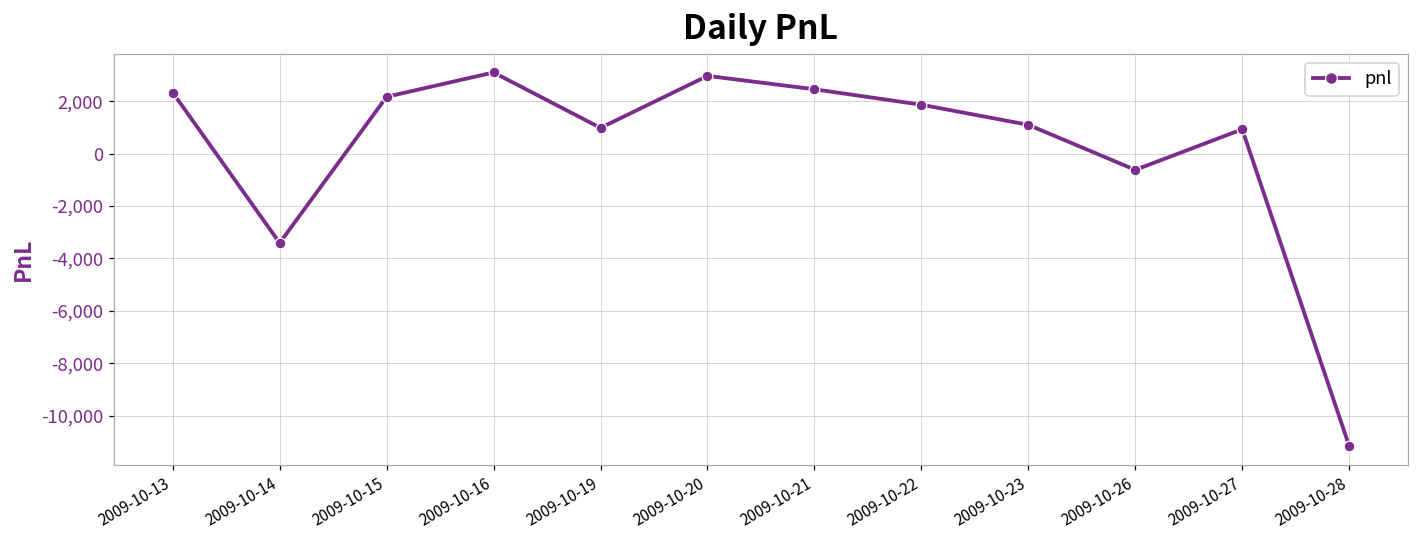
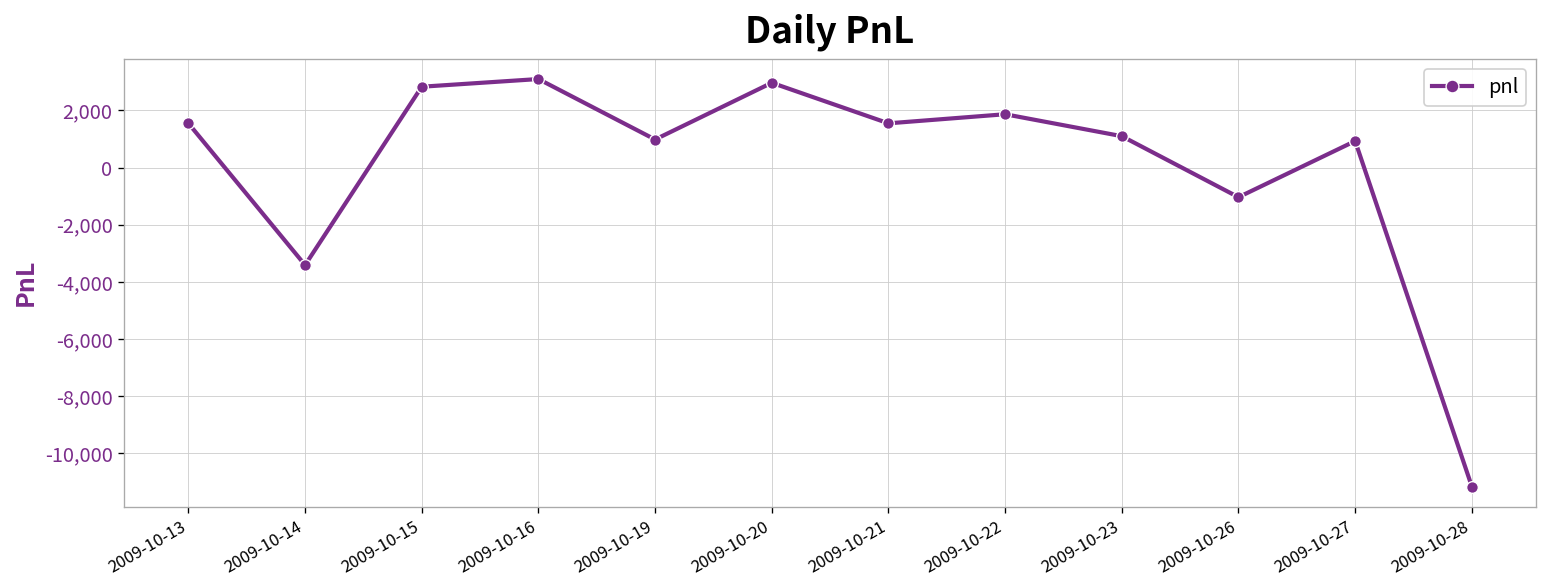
2009-10-13: 2,300 -> 1,600
2009-10-15: 2,200 -> 2,800
2009-10-21: 2,500 -> 1,600
2009-10-26: -600 -> -1,000
